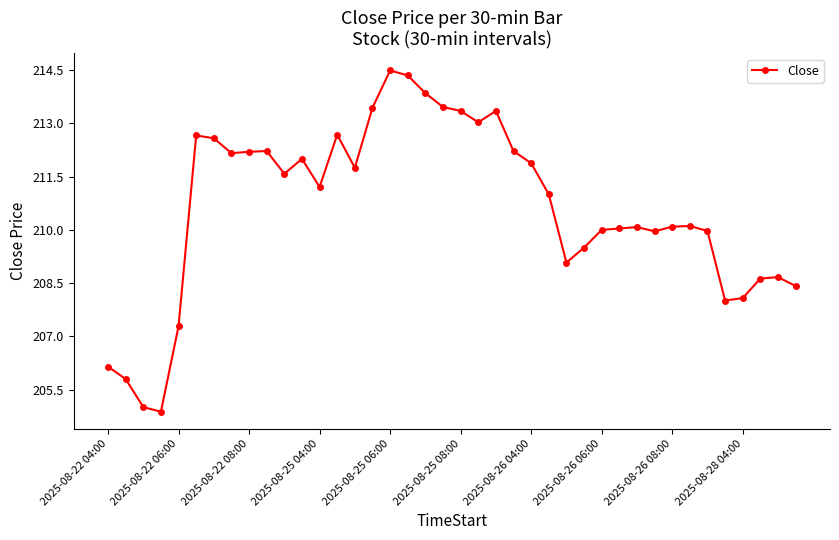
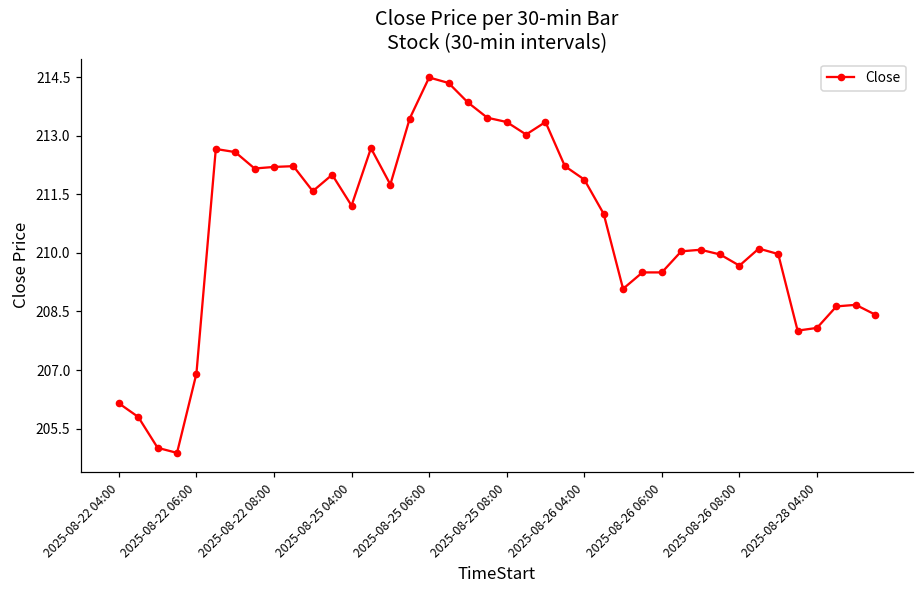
2025-08-22 06:00: 207.3 -> 206.9
2025-08-26 06:00: 210.0 -> 209.5
2025-08-26 08:00: 210.1 -> 209.7
